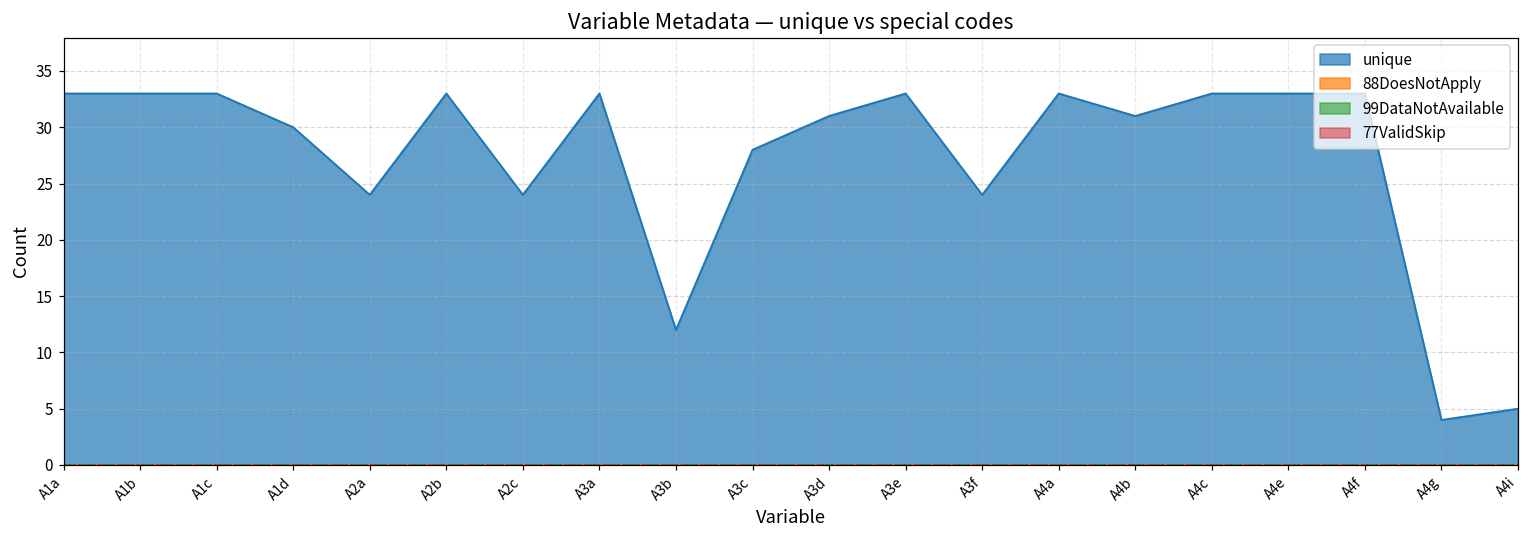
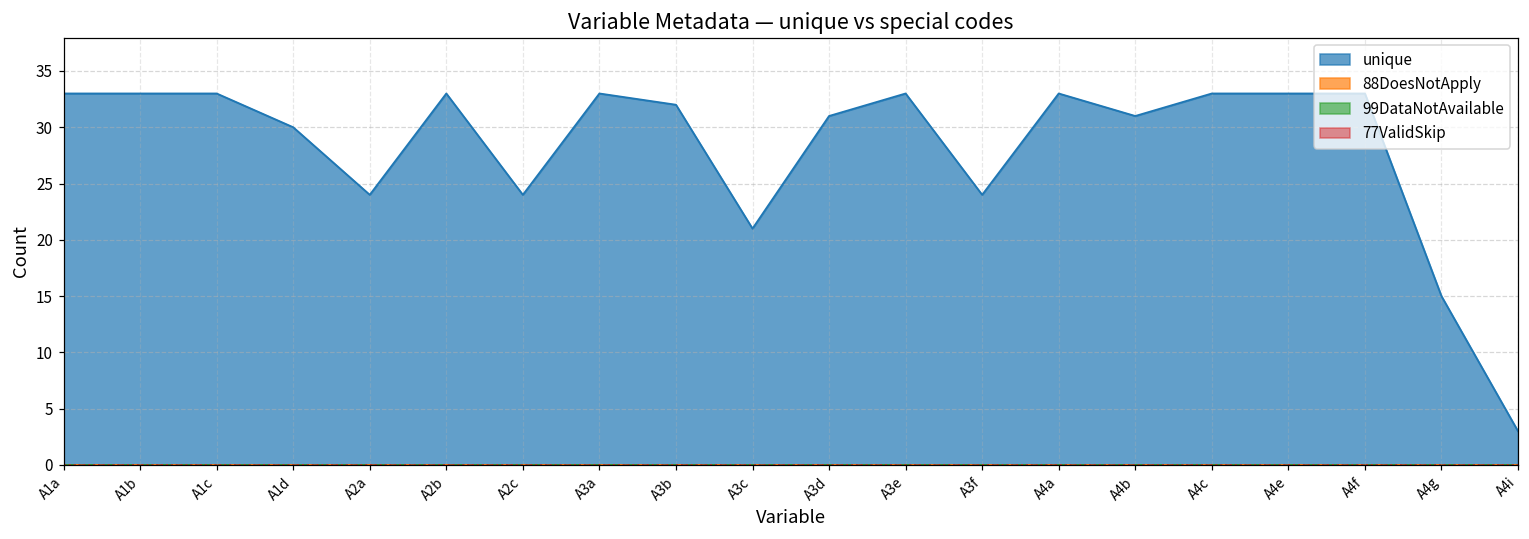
unique, A3b: 12 -> 32
unique, A3c: 28 -> 21
unique, A4g: 4 -> 15
unique, A4i: 5 -> 3
